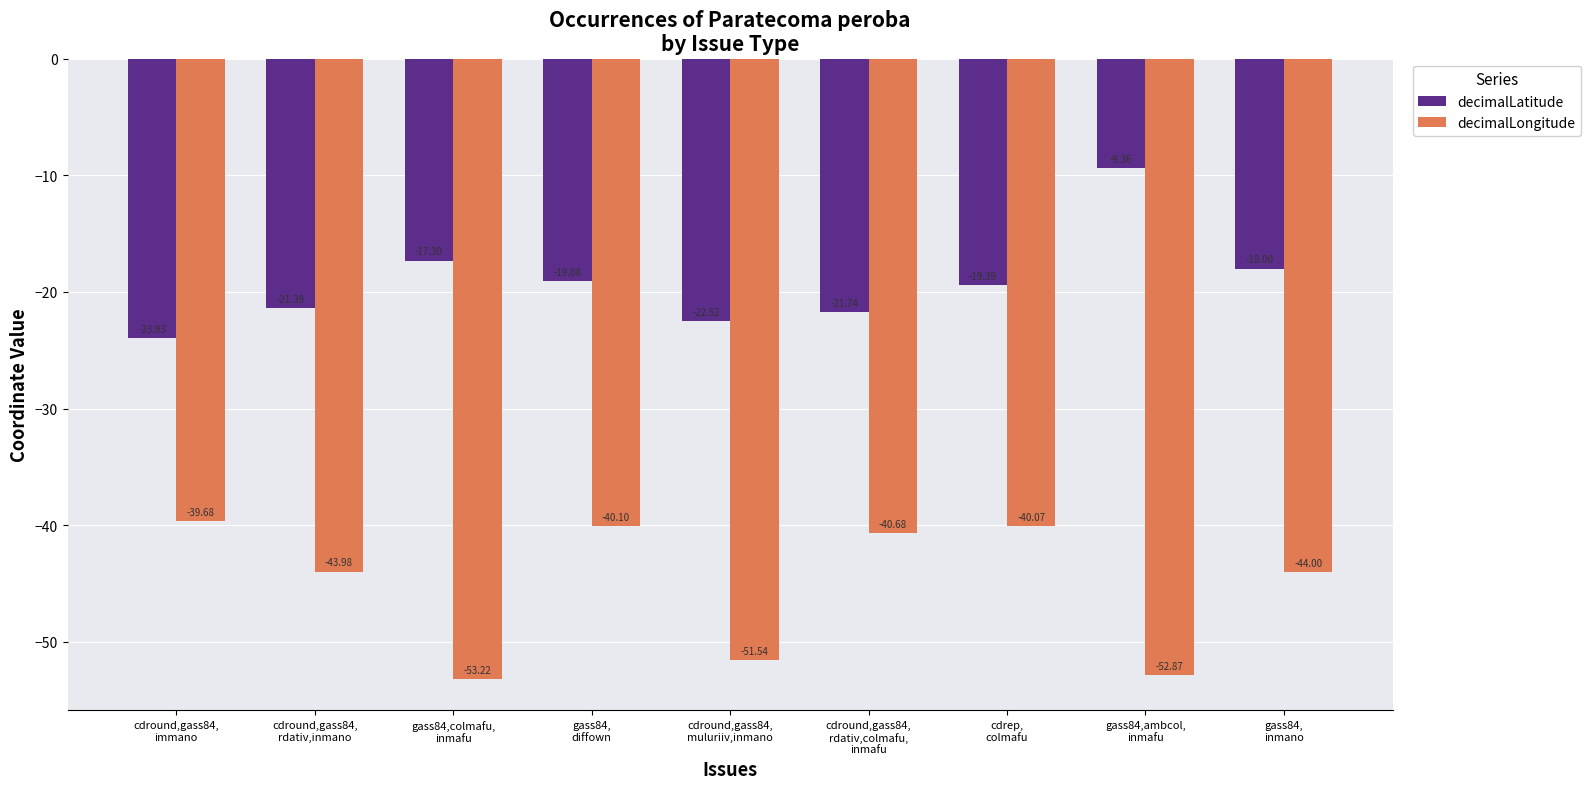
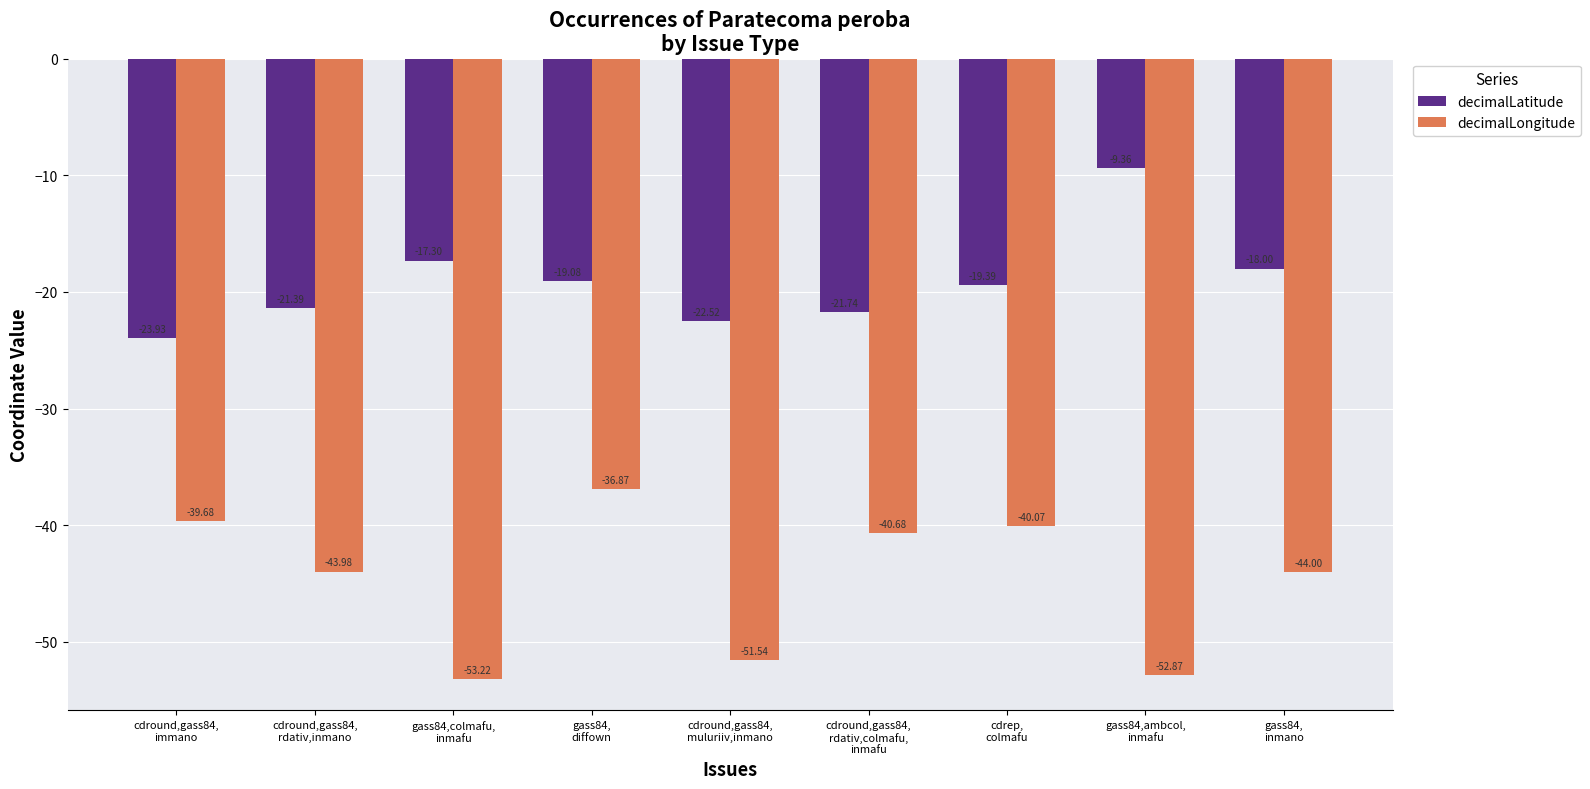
decimalLongitude, gass84, diffown: -40.10 -> -36.87
